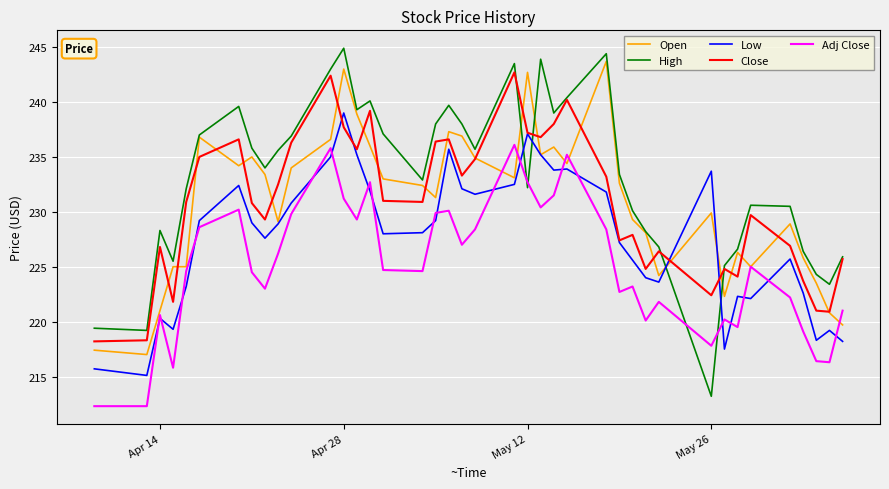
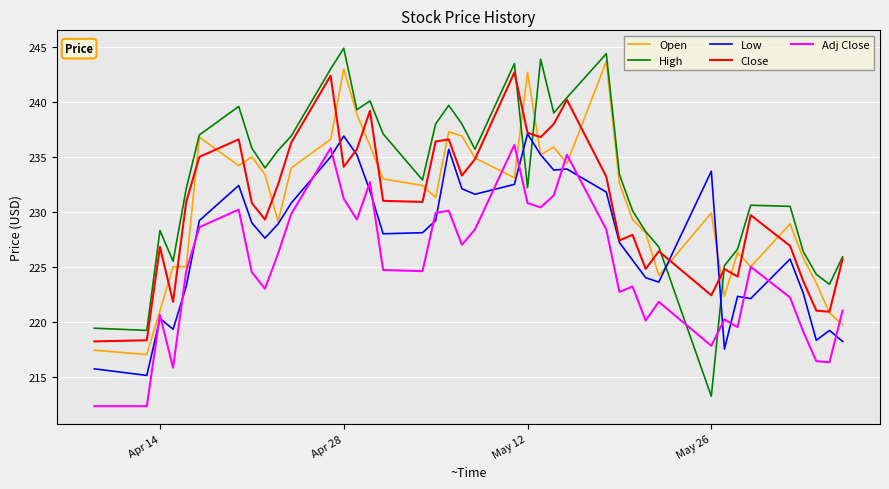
Low, Apr 28: 239.0 -> 236.9
Close, Apr 28: 237.7 -> 234.1
Adj Close, May 12: 232.7 -> 230.8
